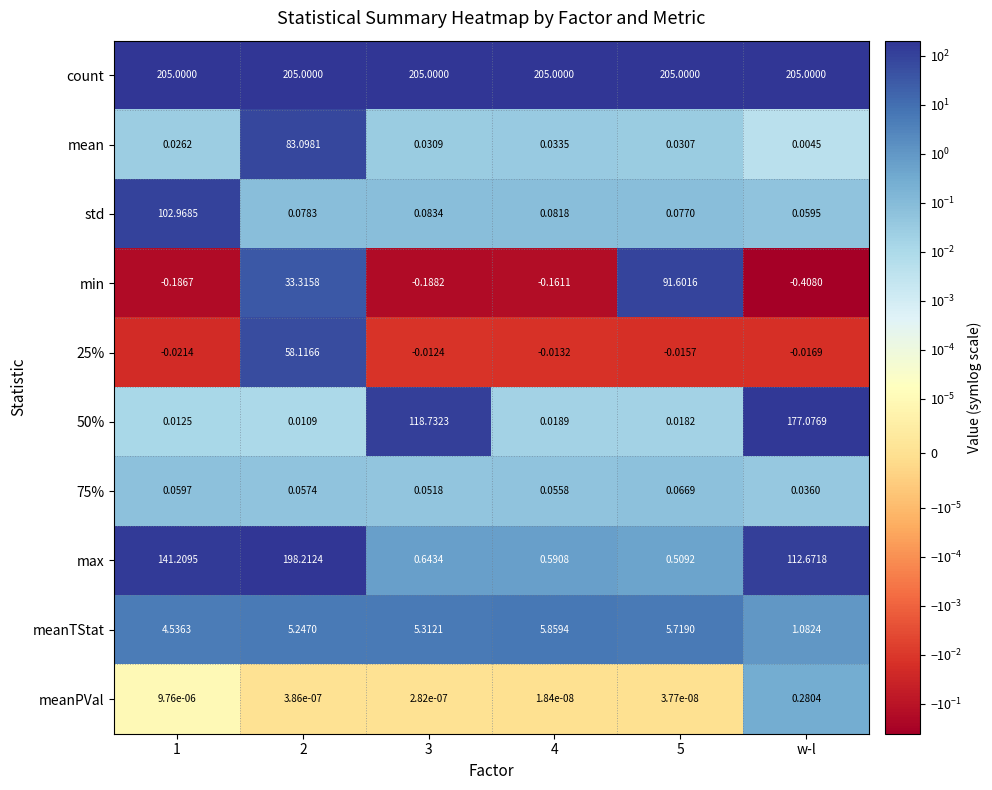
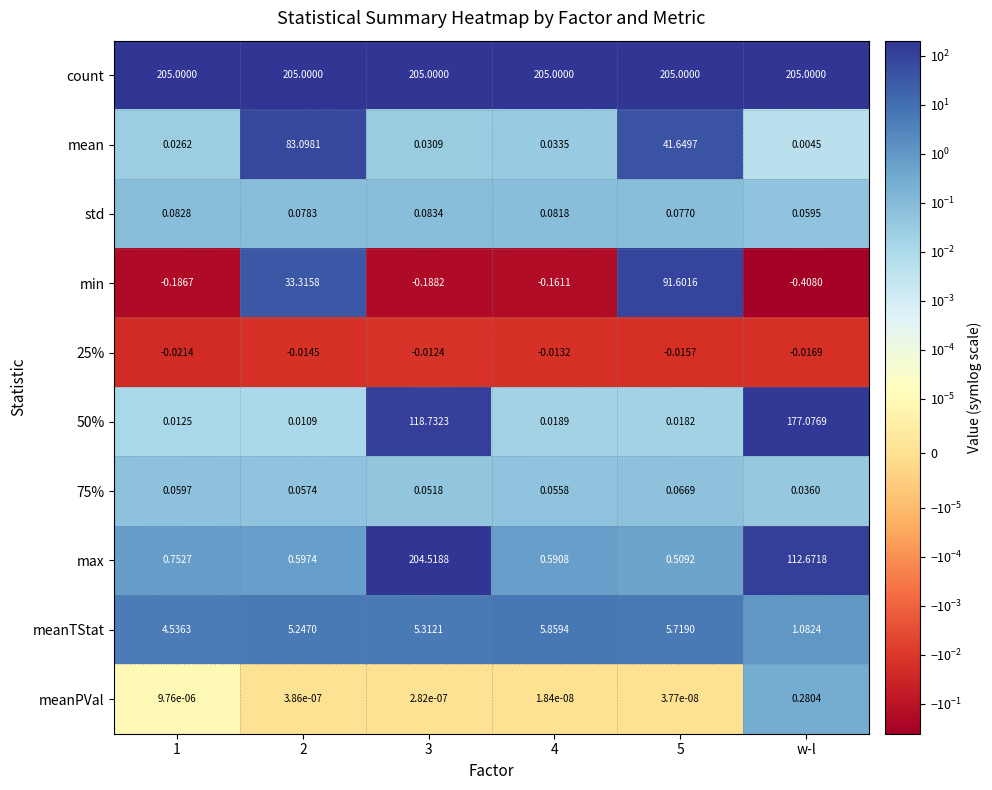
mean, 5: 0.0307 -> 41.6497
std, 1: 102.9685 -> 0.0828
25%, 2: 58.1166 -> -0.0145
max, 1: 141.2095 -> 0.7527
max, 2: 198.2124 -> 0.5974
max, 3: 0.6434 -> 204.5188
